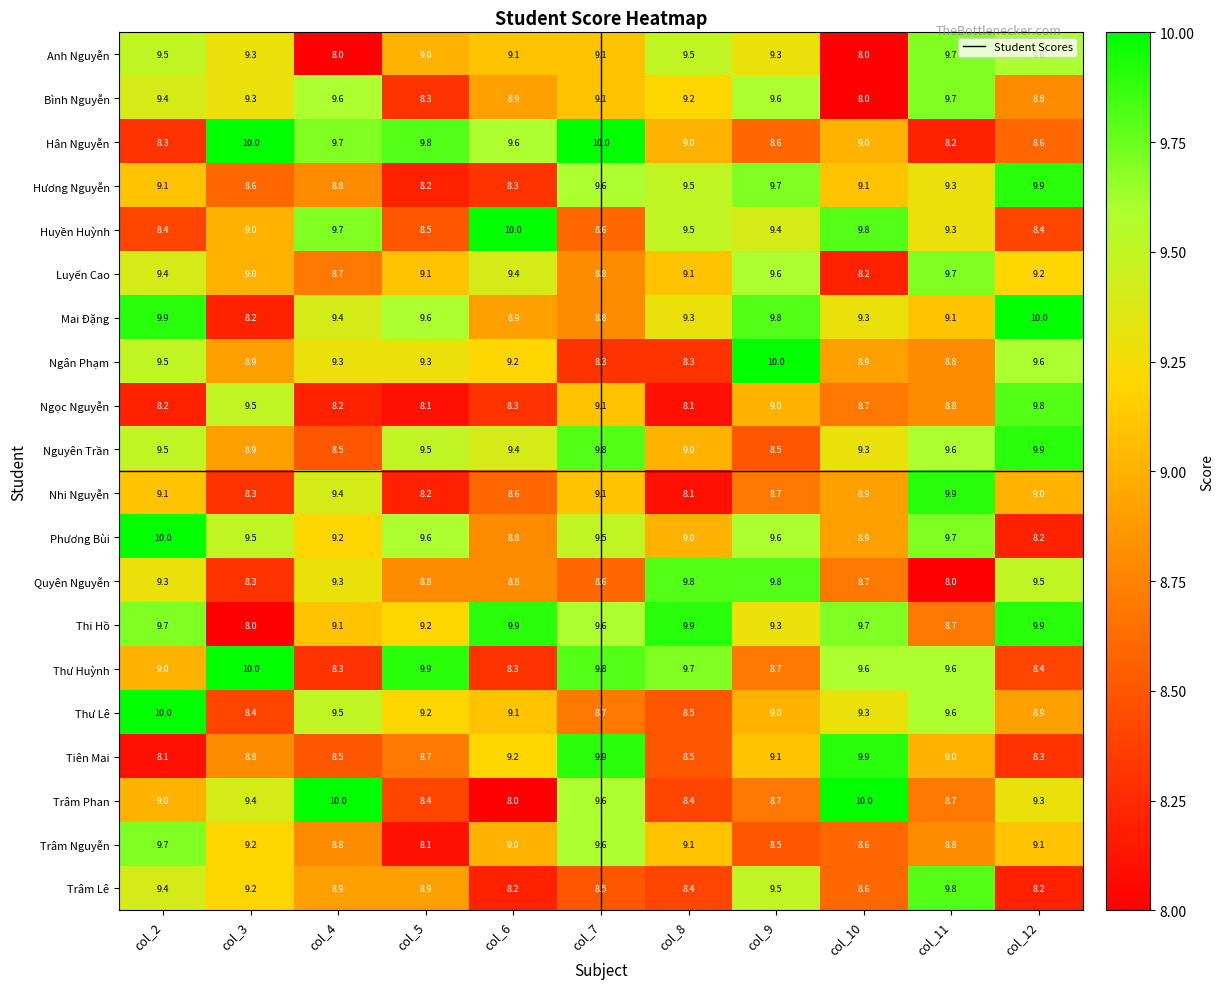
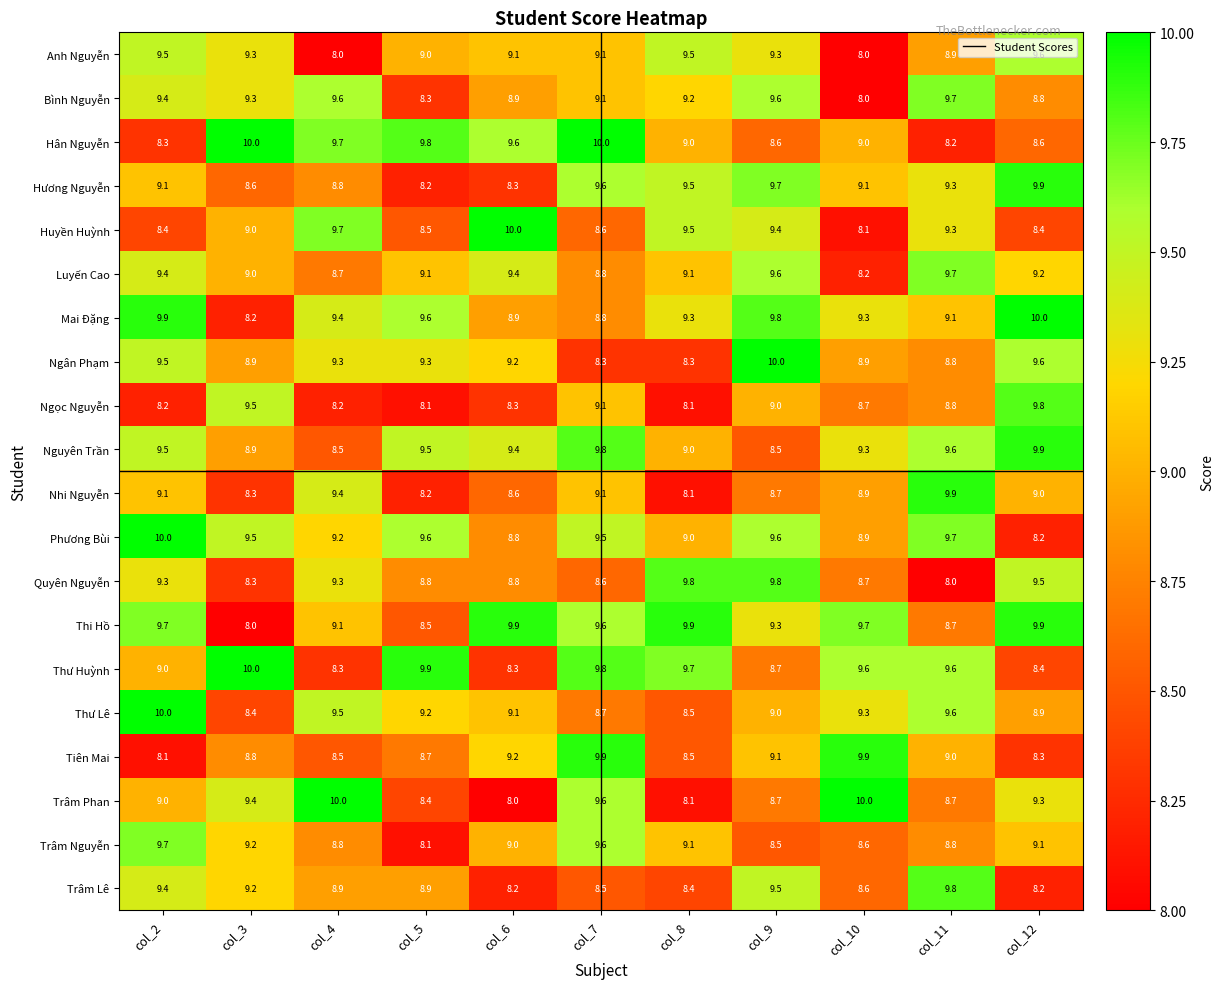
Anh Nguyễn, col_11: 9.7 -> 8.9
Huyền Huỳnh, col_10: 9.8 -> 8.1
Thi Hồ, col_5: 9.2 -> 8.5
Trâm Phan, col_8: 8.4 -> 8.1
